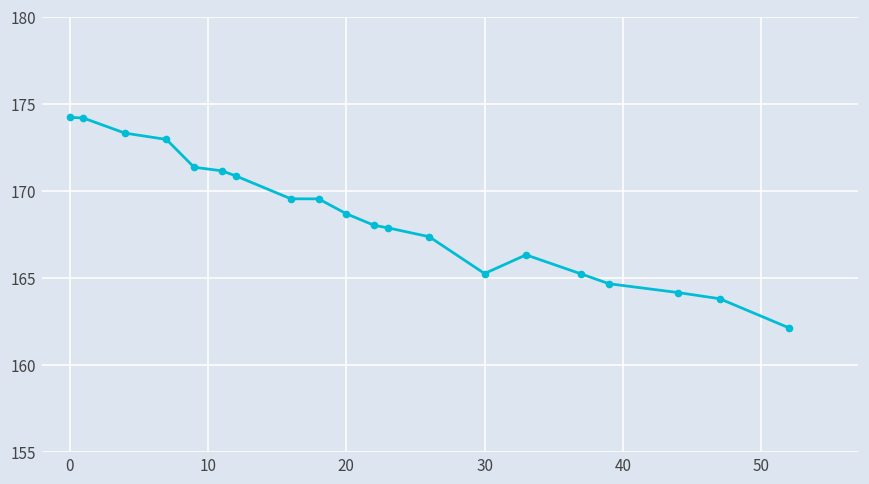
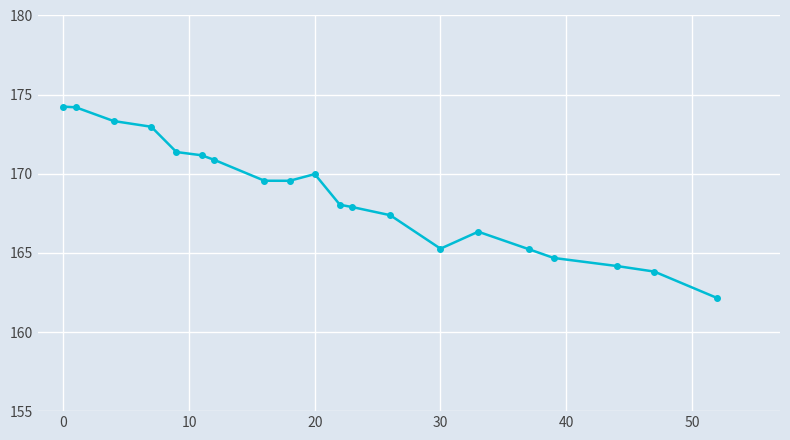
20: 168.7 -> 170.0
